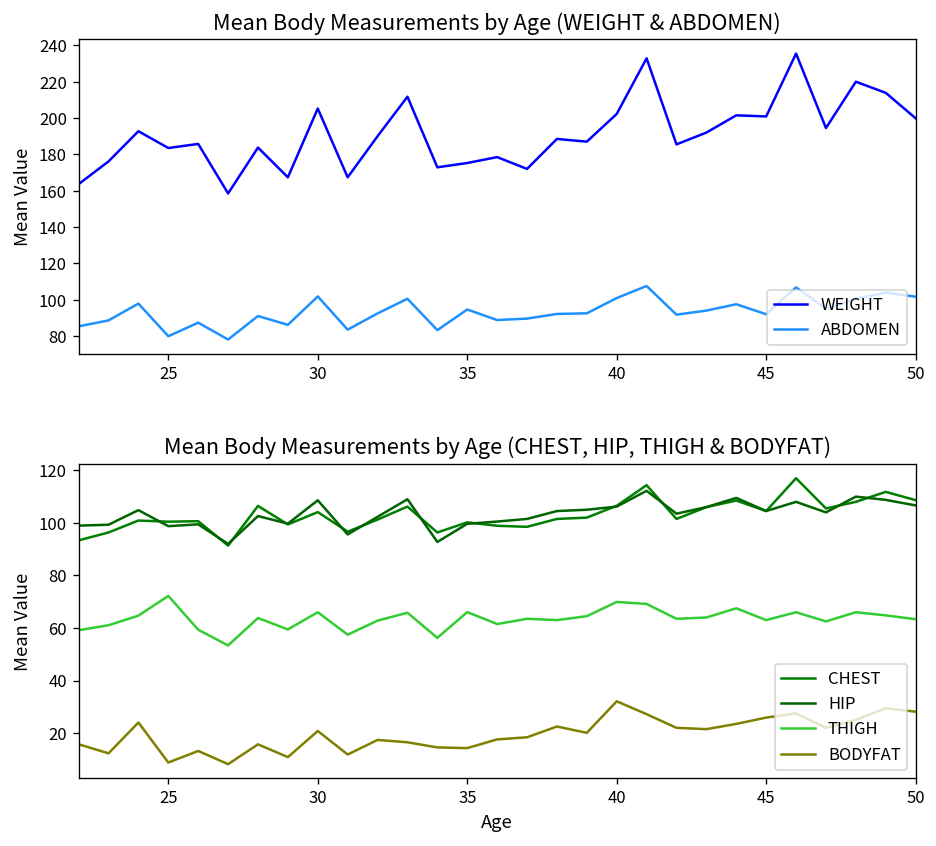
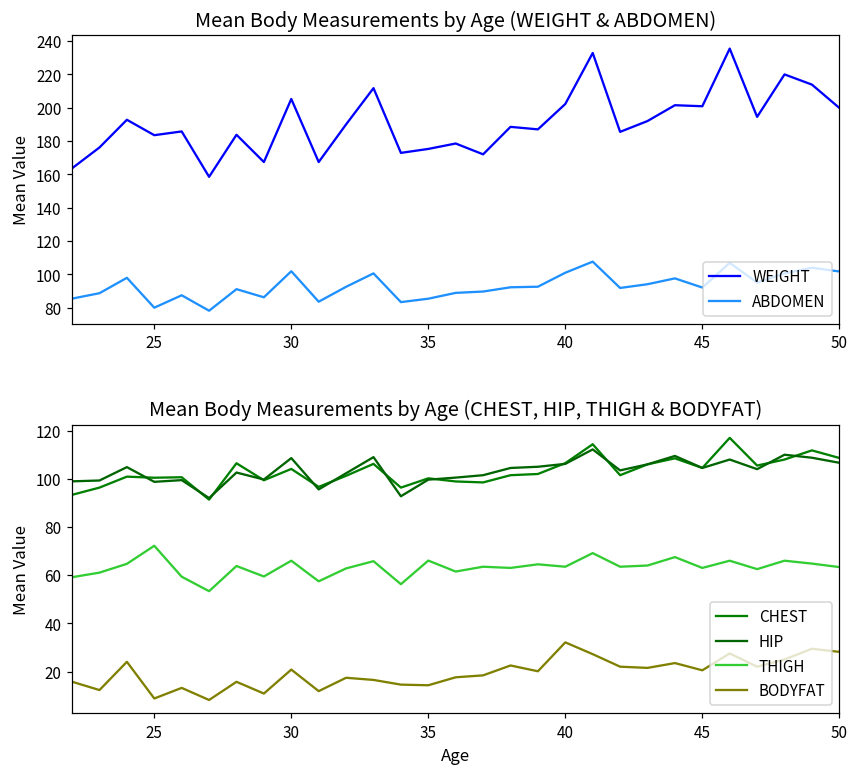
Mean Body Measurements by Age (WEIGHT & ABDOMEN), ABDOMEN, 35: 95 -> 85
Mean Body Measurements by Age (CHEST, HIP, THIGH & BODYFAT), THIGH, 40: 70 -> 64
Mean Body Measurements by Age (CHEST, HIP, THIGH & BODYFAT), BODYFAT, 45: 26 -> 21
